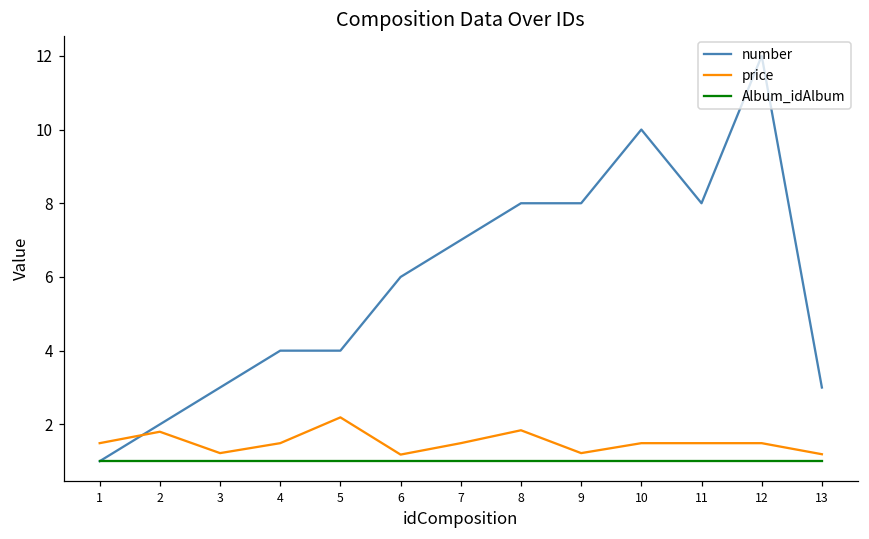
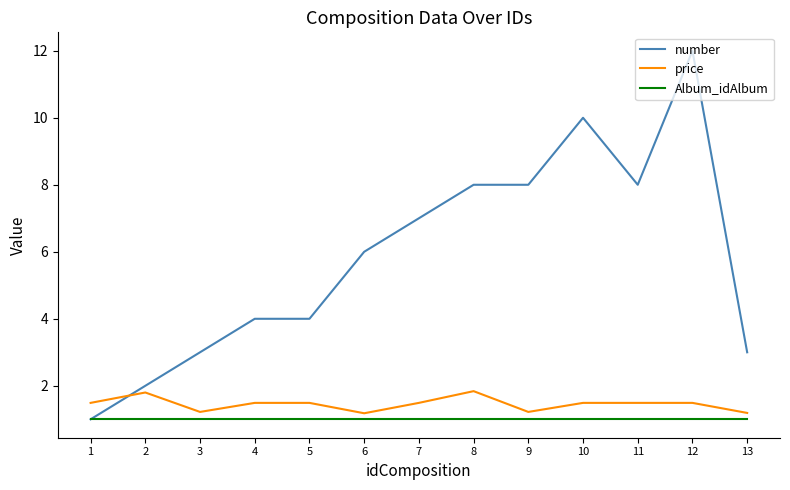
price, 5: 2.2 -> 1.5
